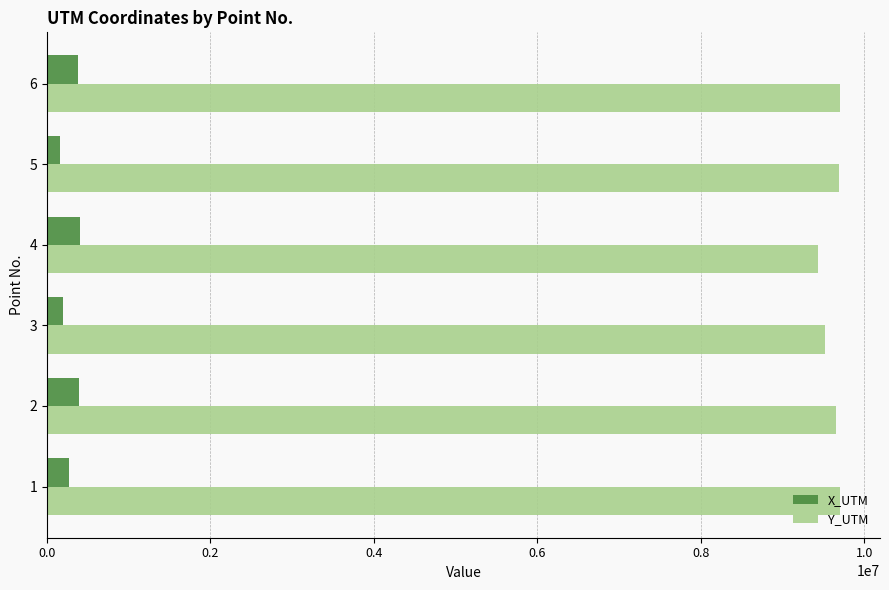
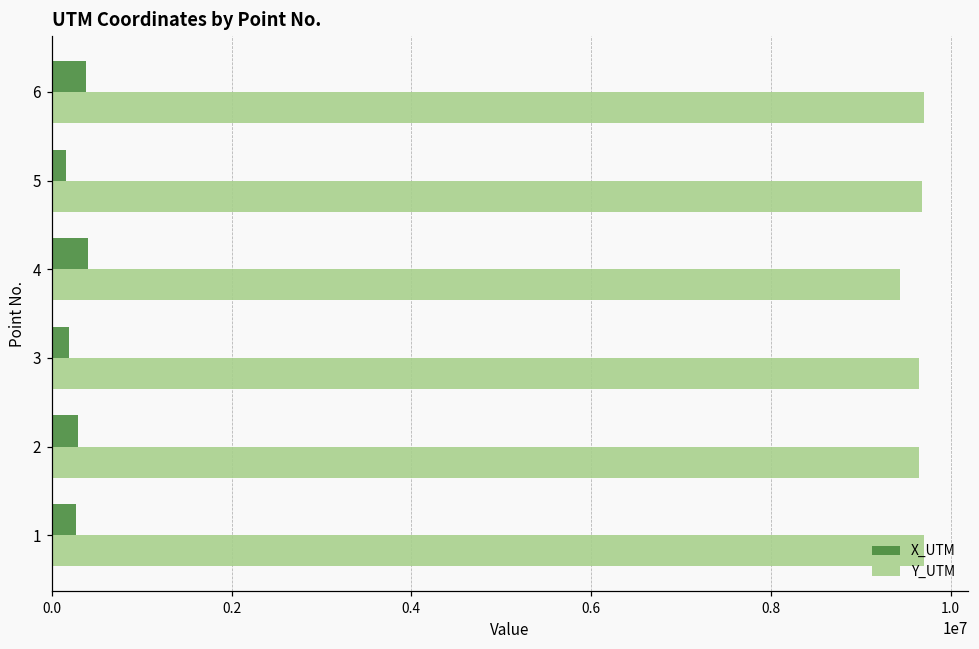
Y_UTM, 3: 9500000 -> 9600000
X_UTM, 2: 400000 -> 300000
